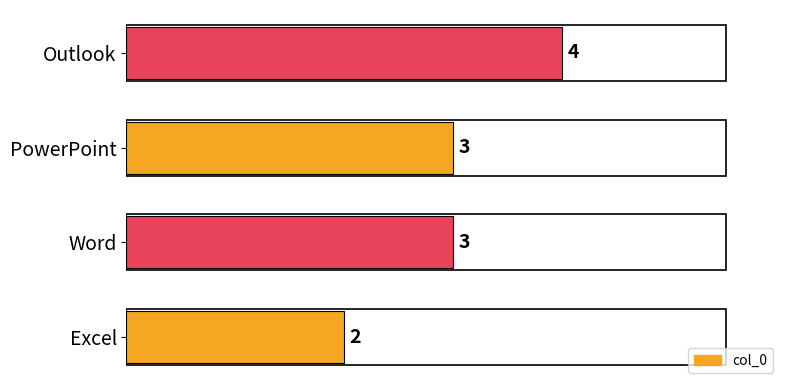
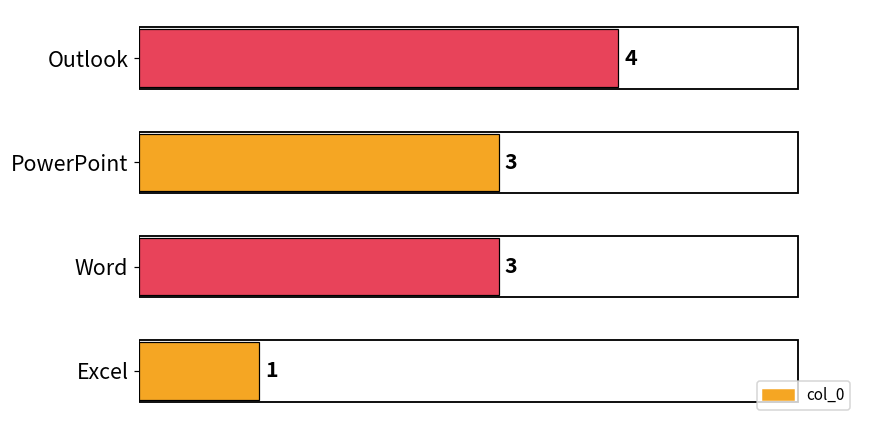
Excel: 2 -> 1
